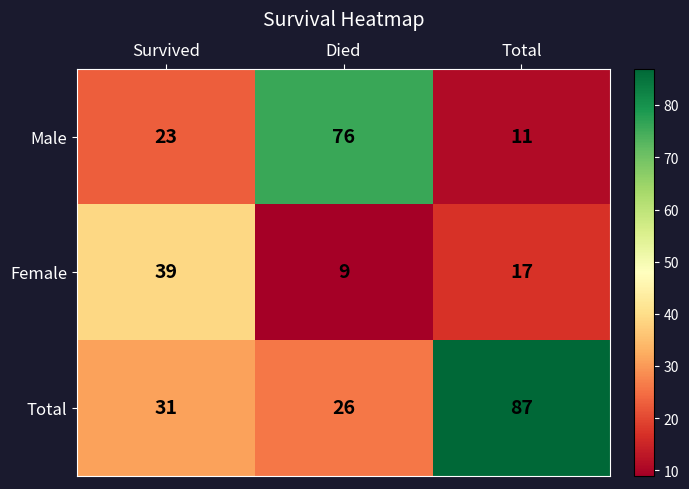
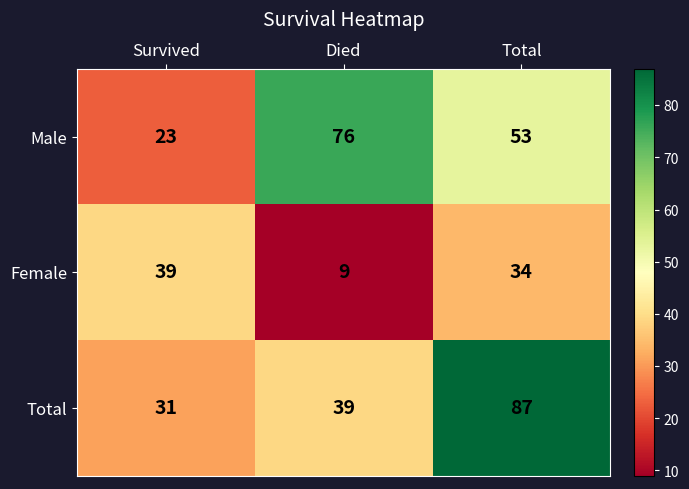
Male, Total: 11 -> 53
Female, Total: 17 -> 34
Total, Died: 26 -> 39
